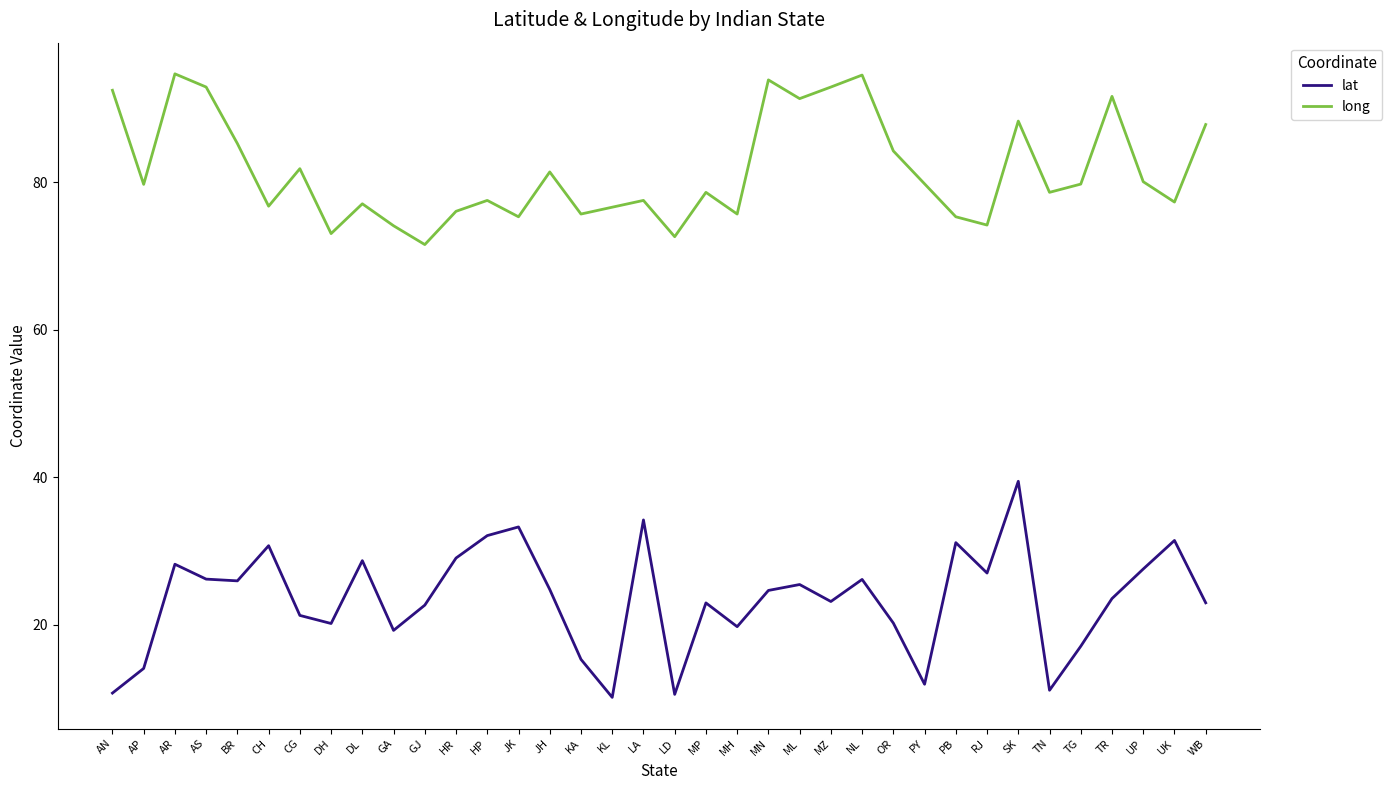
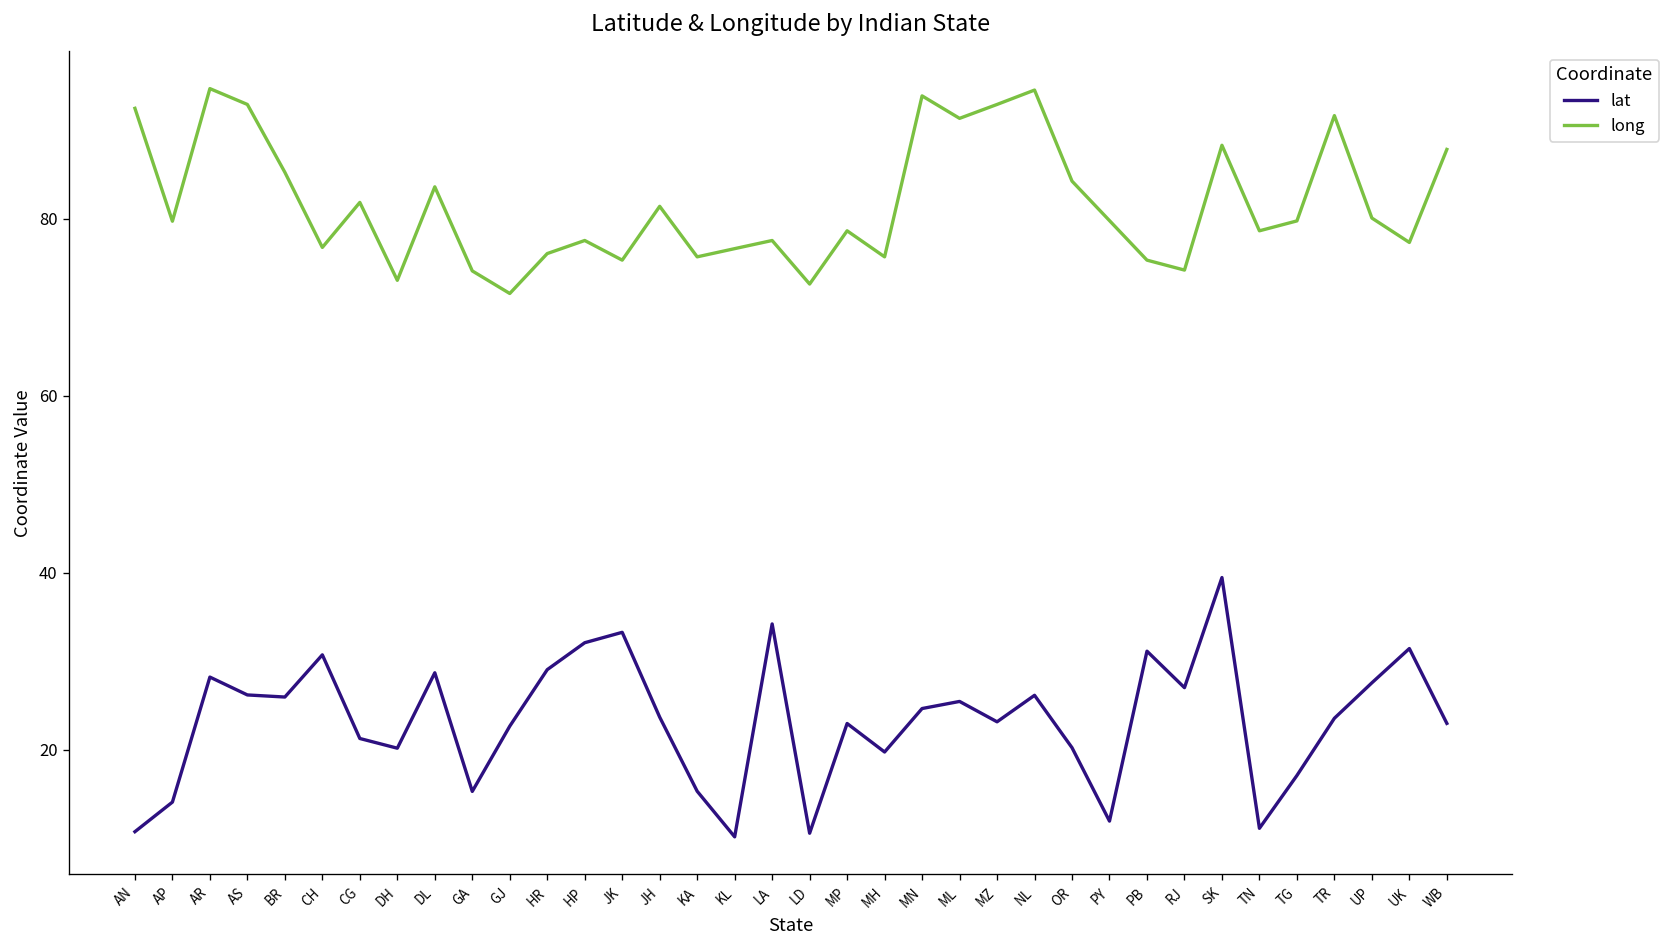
long, DL: 77 -> 84
lat, GA: 19 -> 15
lat, JH: 25 -> 24
